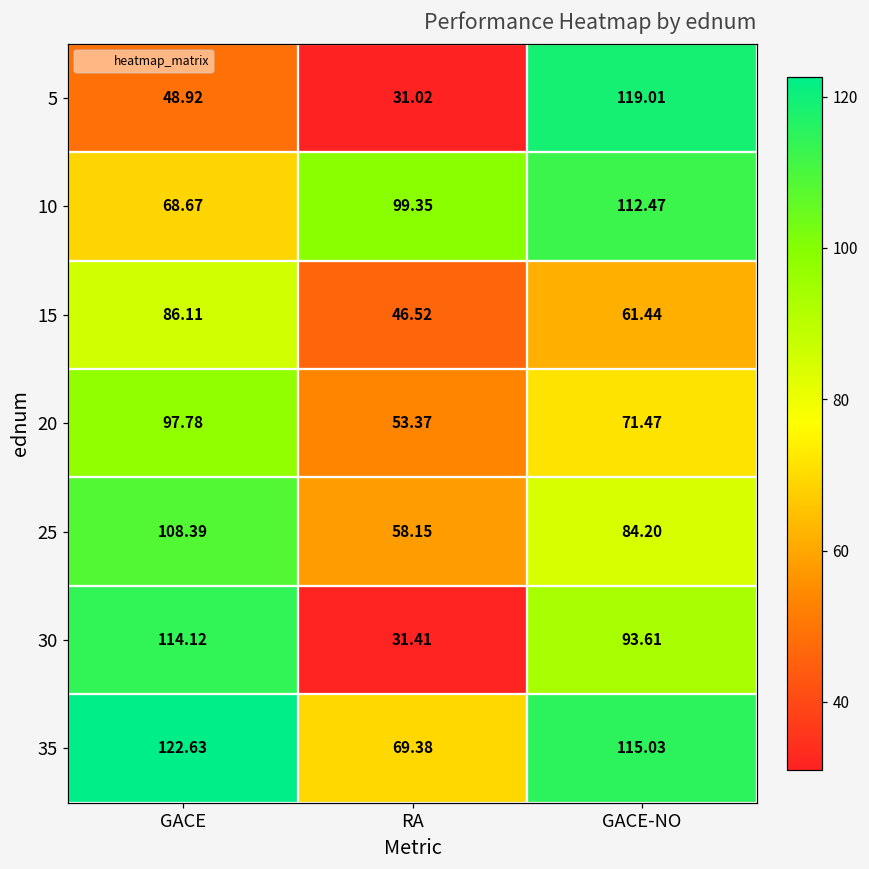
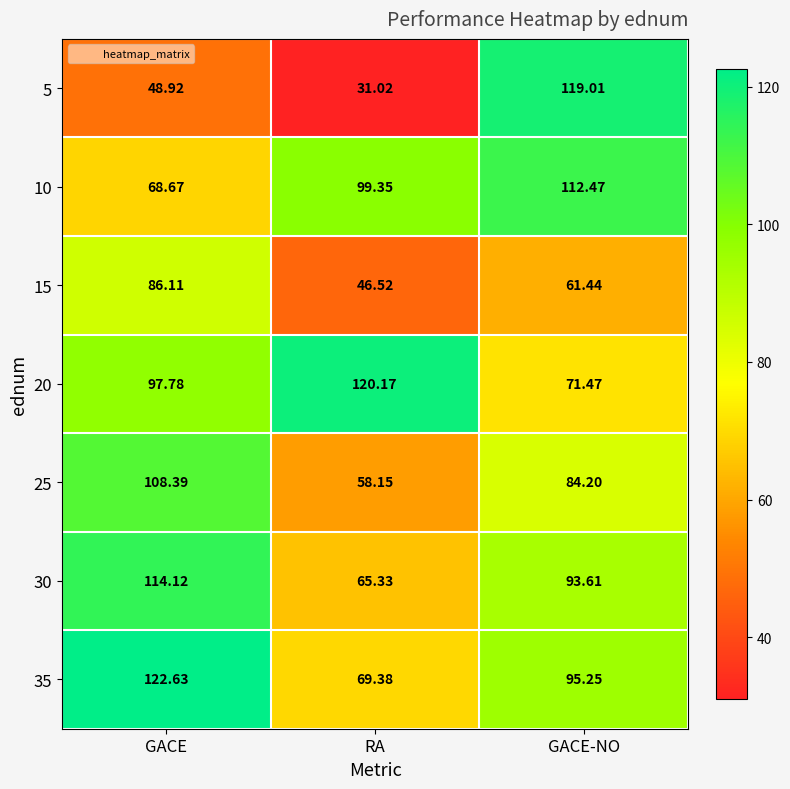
20, RA: 53.37 -> 120.17
30, RA: 31.41 -> 65.33
35, GACE-NO: 115.03 -> 95.25
